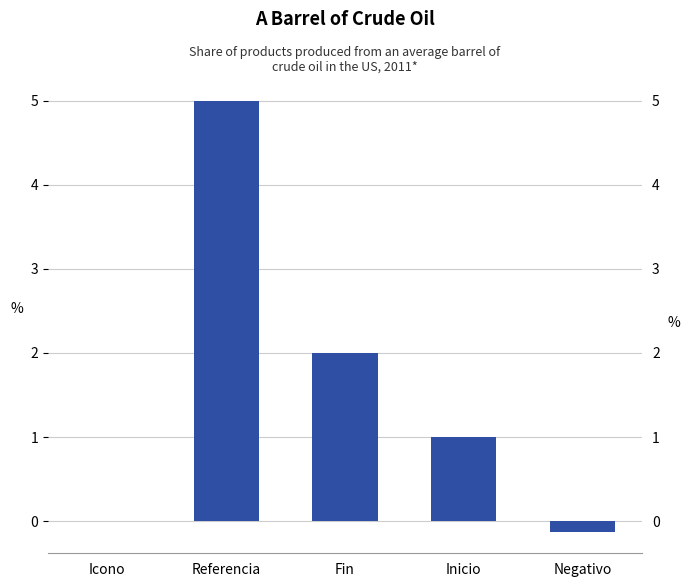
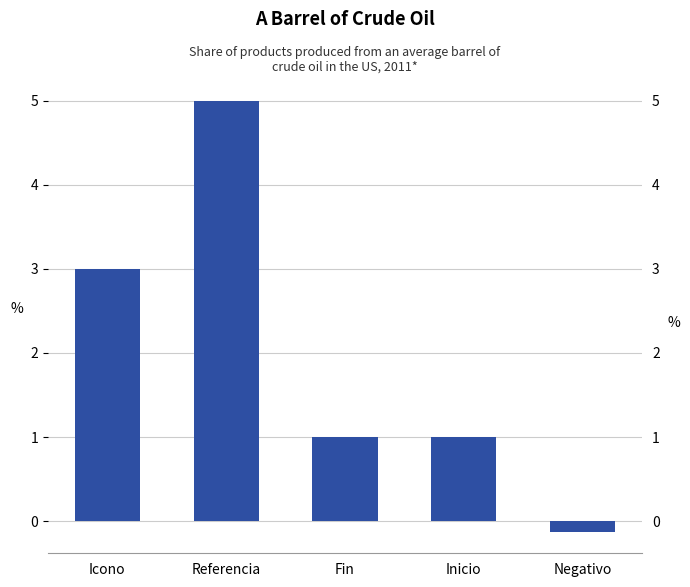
Icono: 0 -> 3
Fin: 2 -> 1
